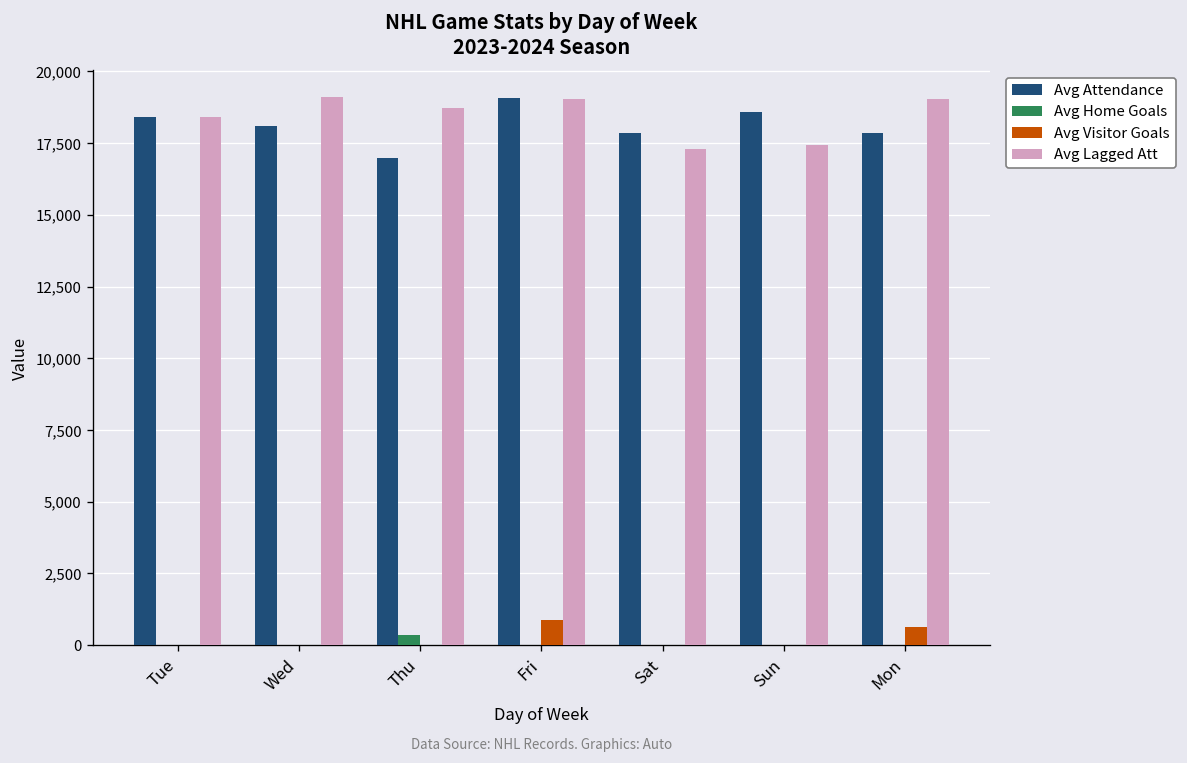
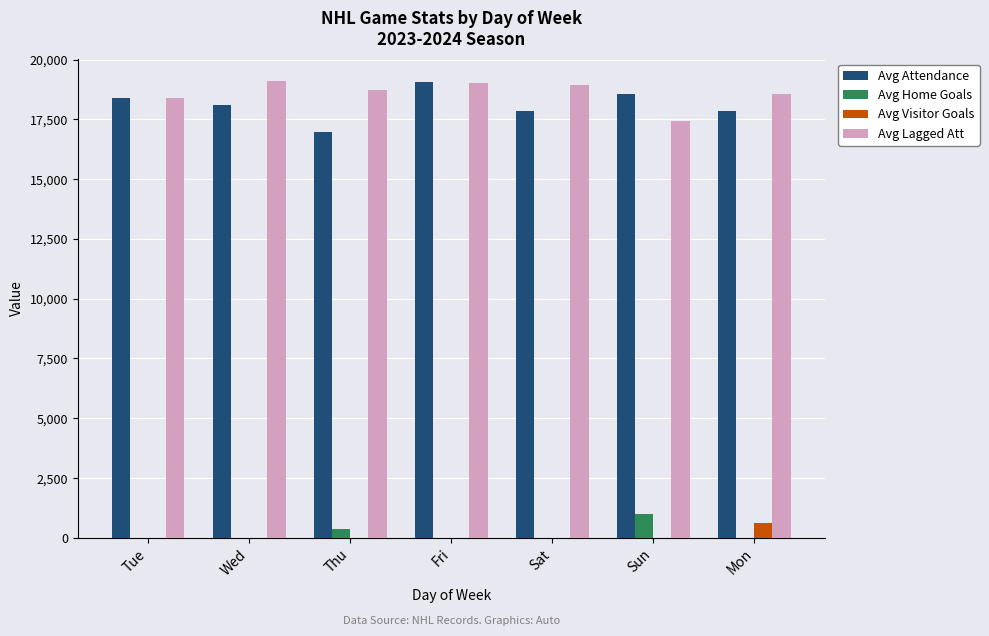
Avg Visitor Goals, Fri: 900 -> 0
Avg Lagged Att, Sat: 17,300 -> 18,900
Avg Home Goals, Sun: 0 -> 1,000
Avg Lagged Att, Mon: 19,000 -> 18,600
